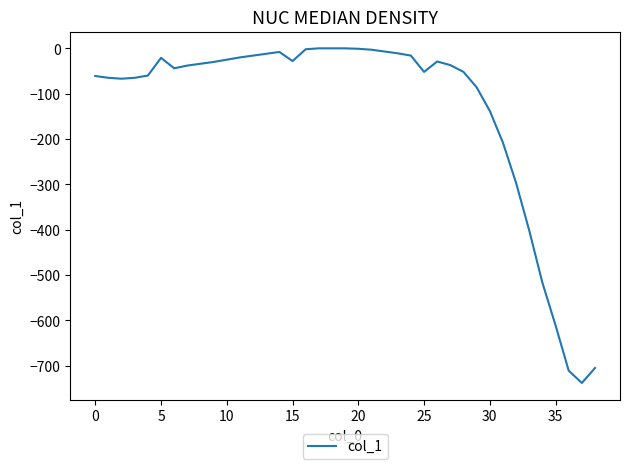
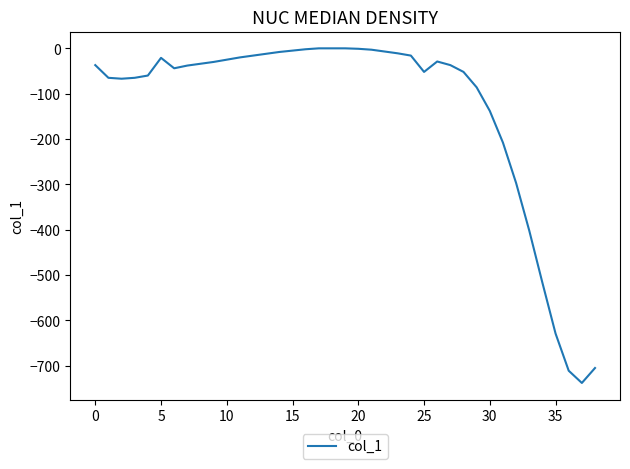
0: -60 -> -40
15: -30 -> -10
35: -610 -> -630
